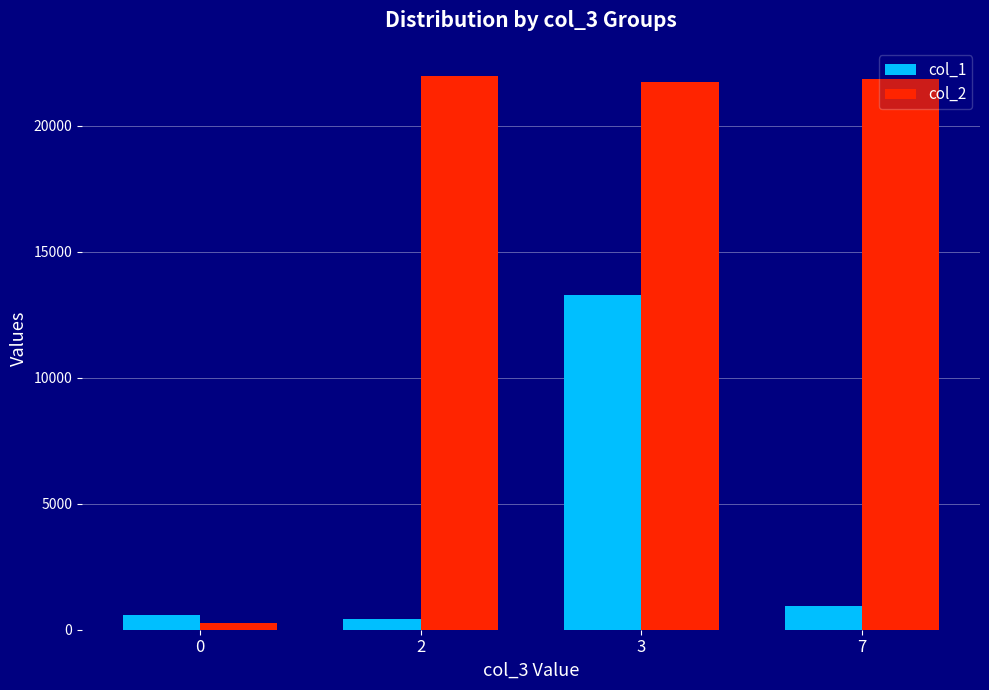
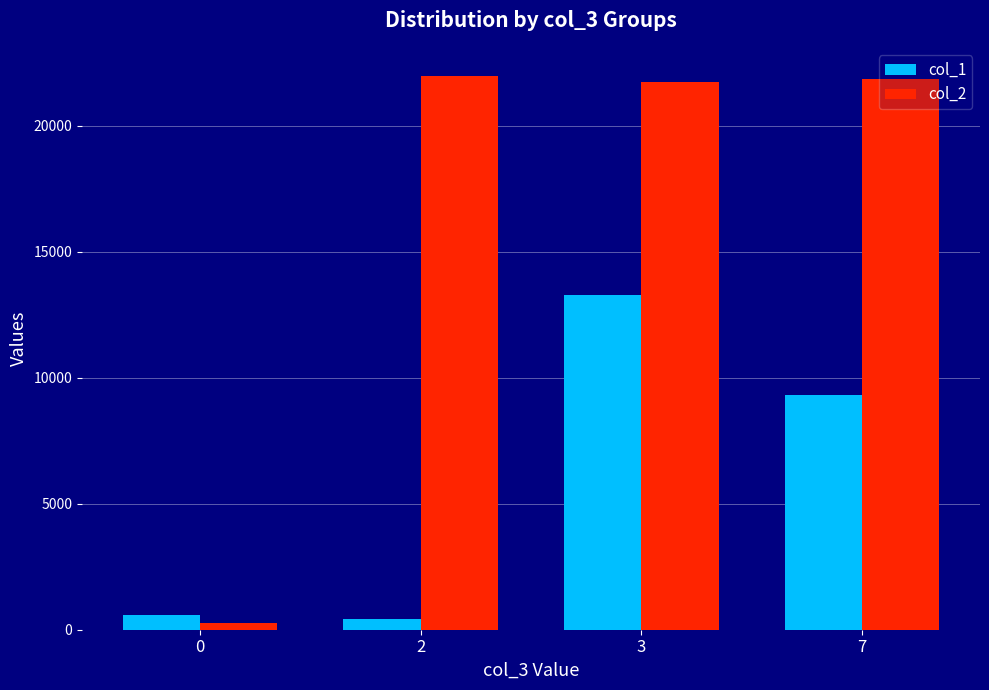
col_1, 7: 900 -> 9300
